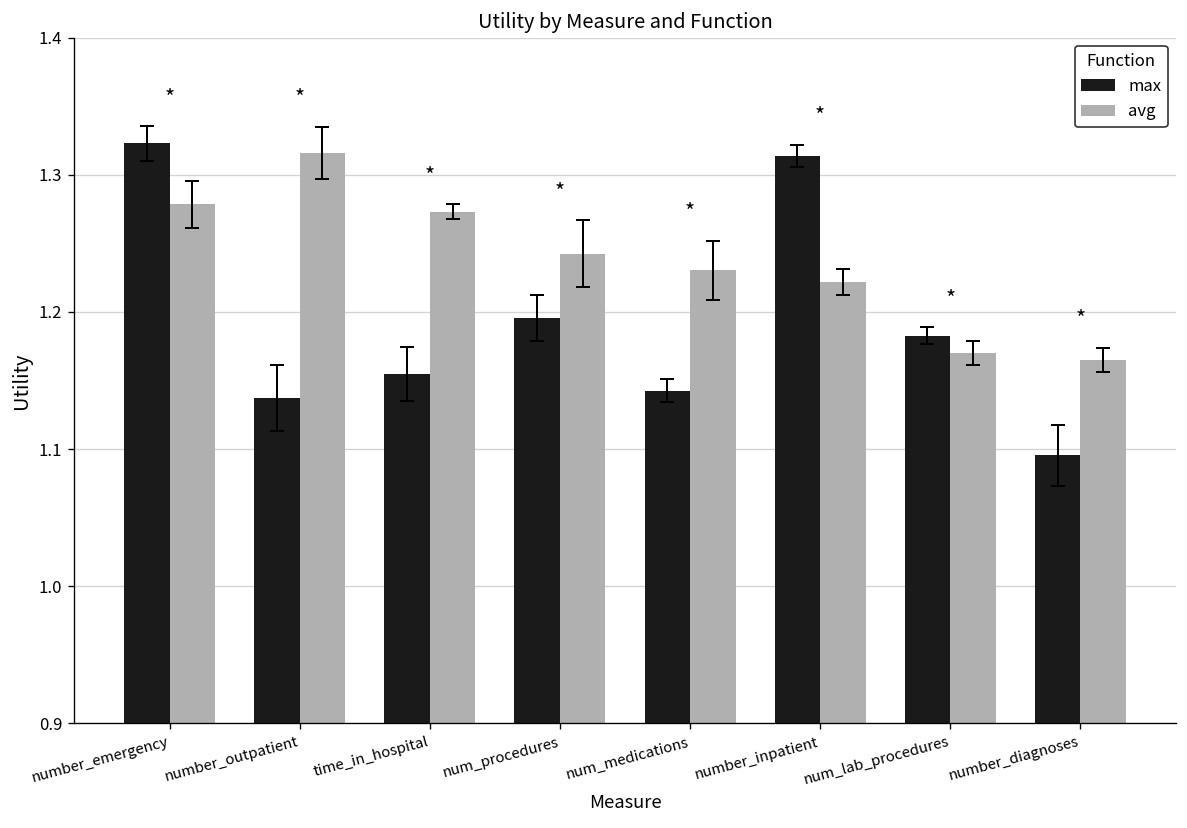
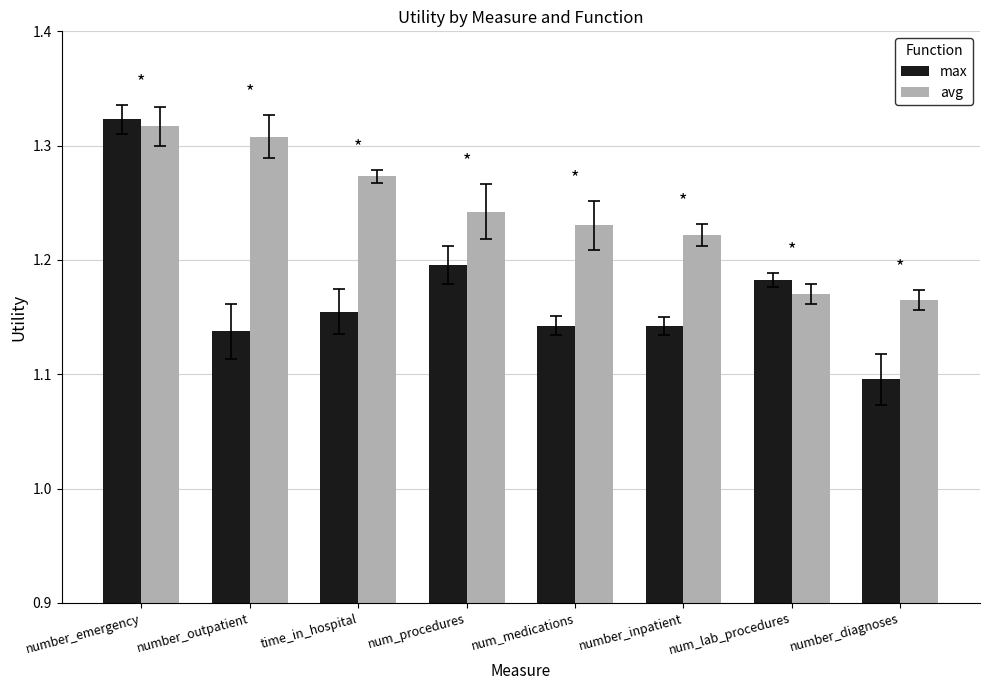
avg, number_emergency: 1.278 -> 1.317
avg, number_outpatient: 1.316 -> 1.308
max, number_inpatient: 1.314 -> 1.142
